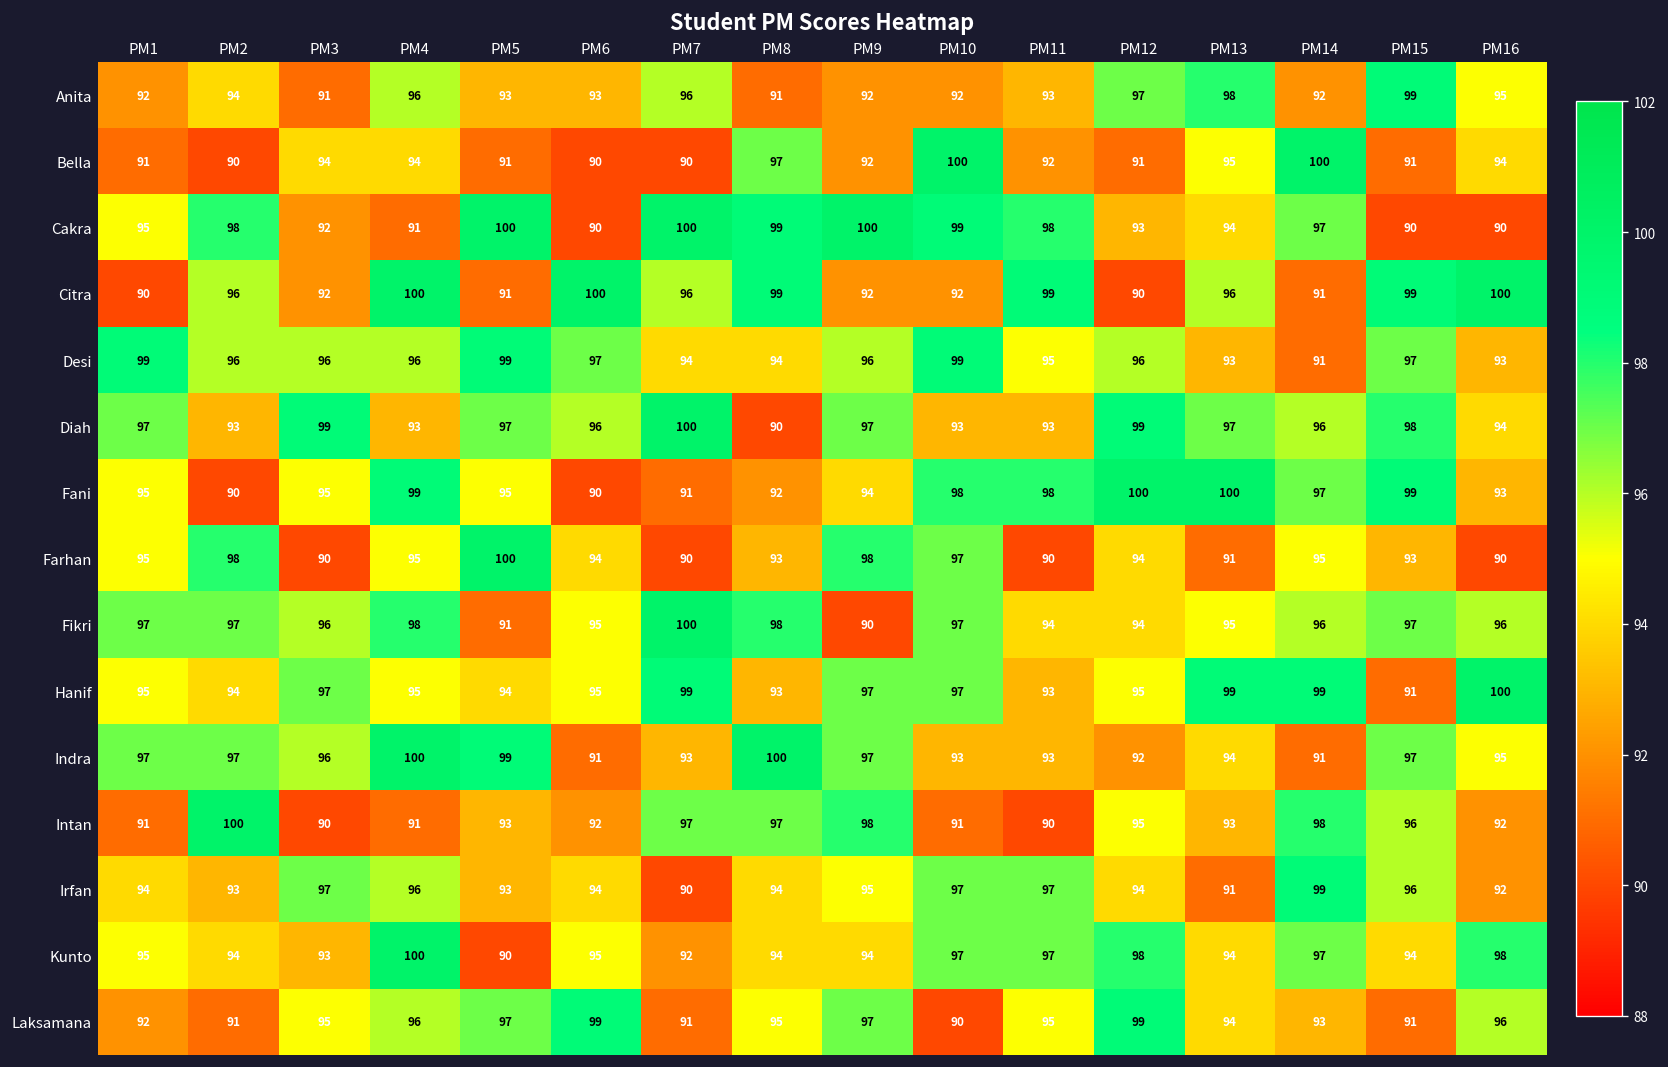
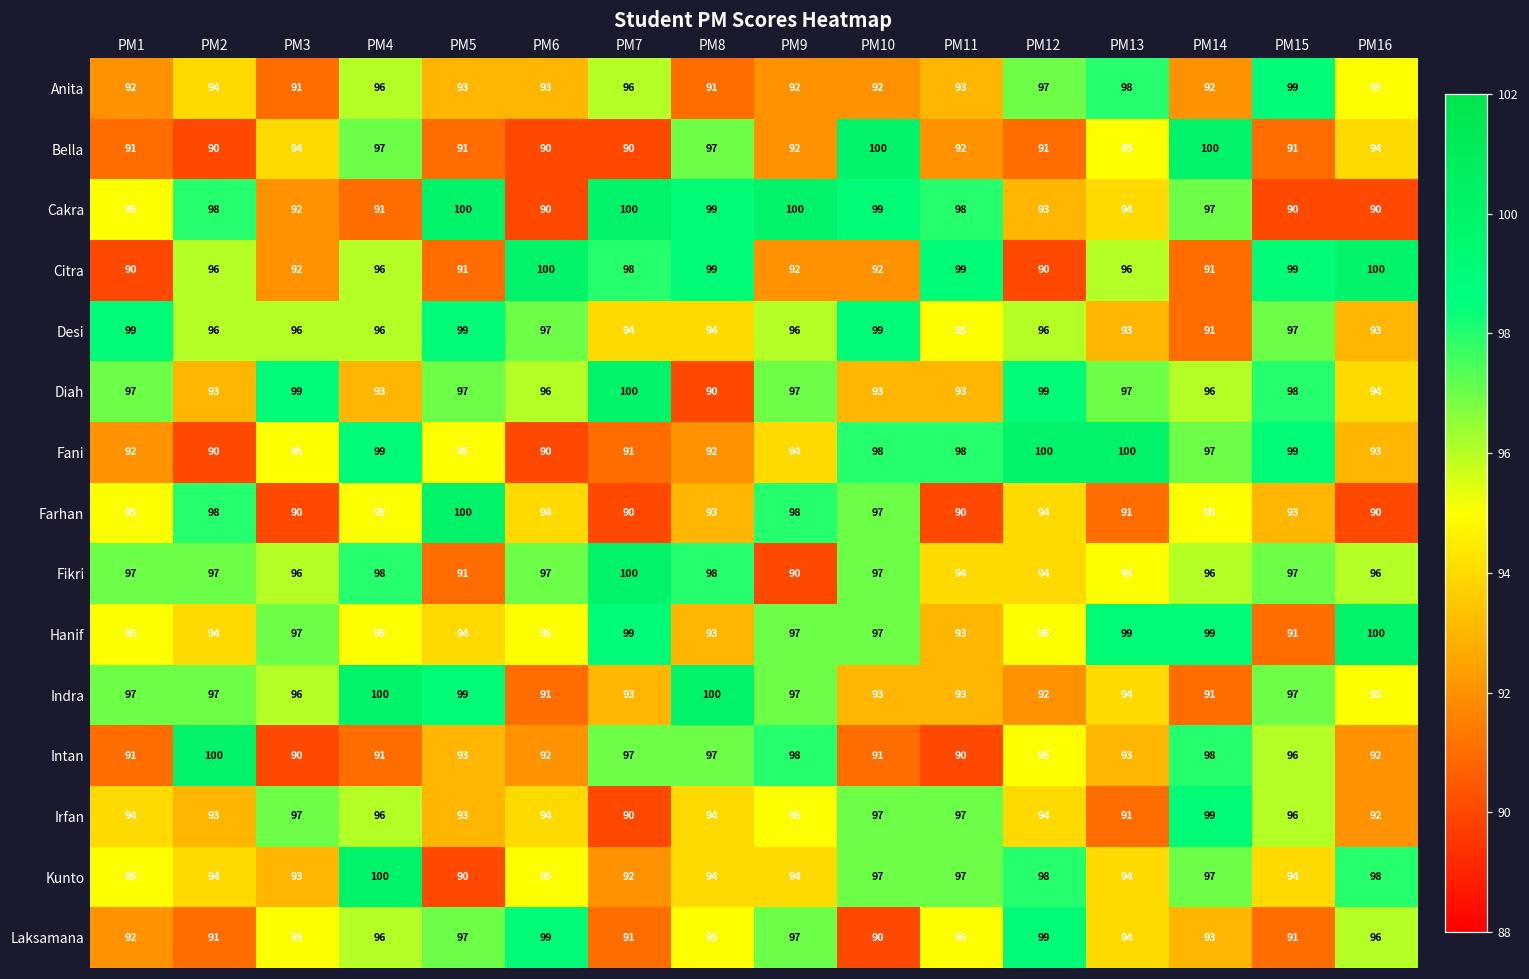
Bella, PM4: 94 -> 97
Citra, PM4: 100 -> 96
Citra, PM7: 96 -> 98
Fani, PM1: 95 -> 92
Fikri, PM6: 95 -> 97
